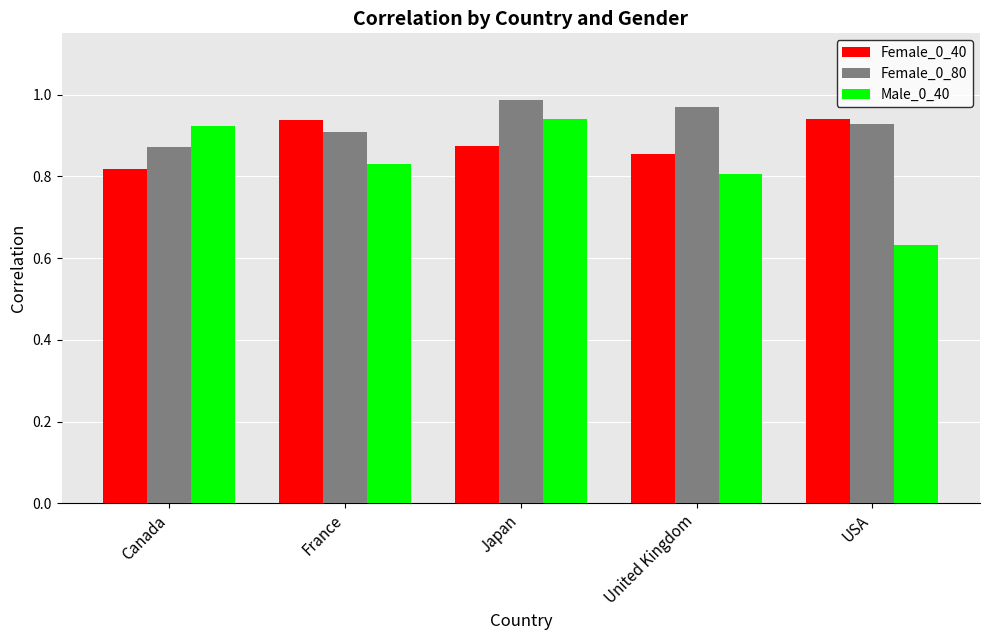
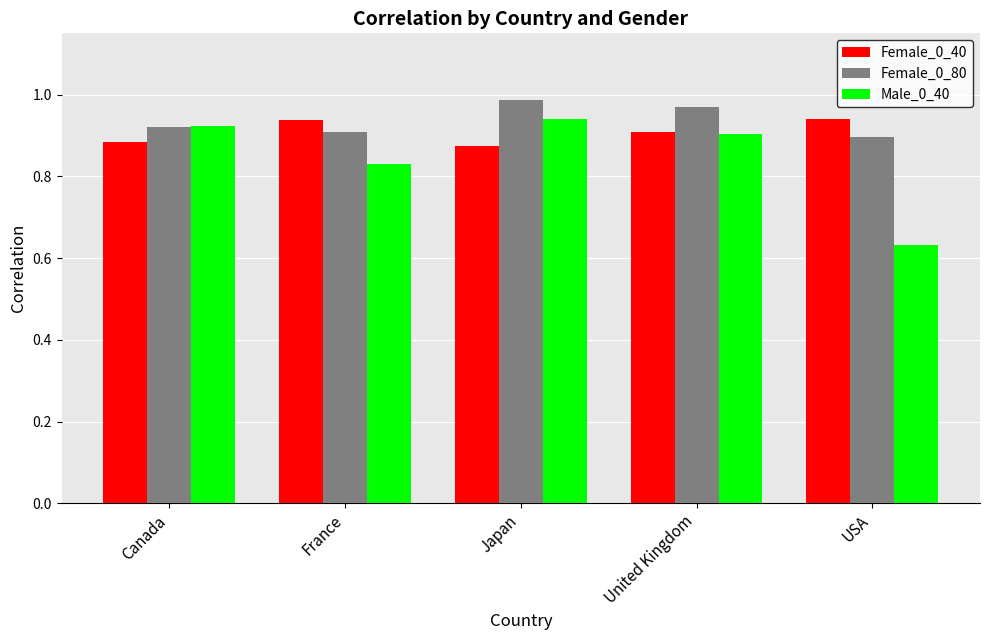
Female_0_40, Canada: 0.82 -> 0.89
Female_0_80, Canada: 0.87 -> 0.92
Female_0_40, United Kingdom: 0.85 -> 0.91
Male_0_40, United Kingdom: 0.81 -> 0.90
Female_0_80, USA: 0.93 -> 0.90
